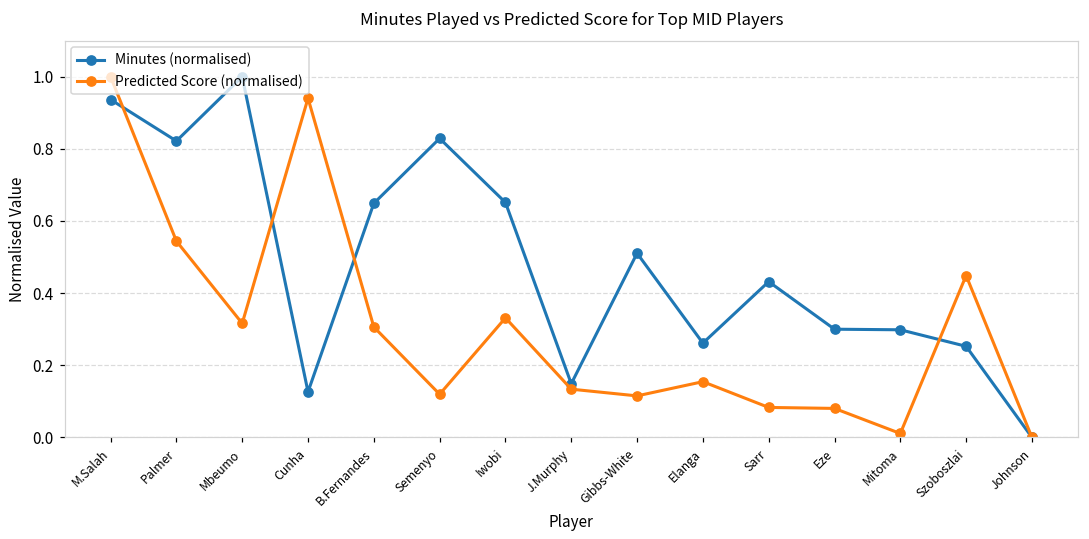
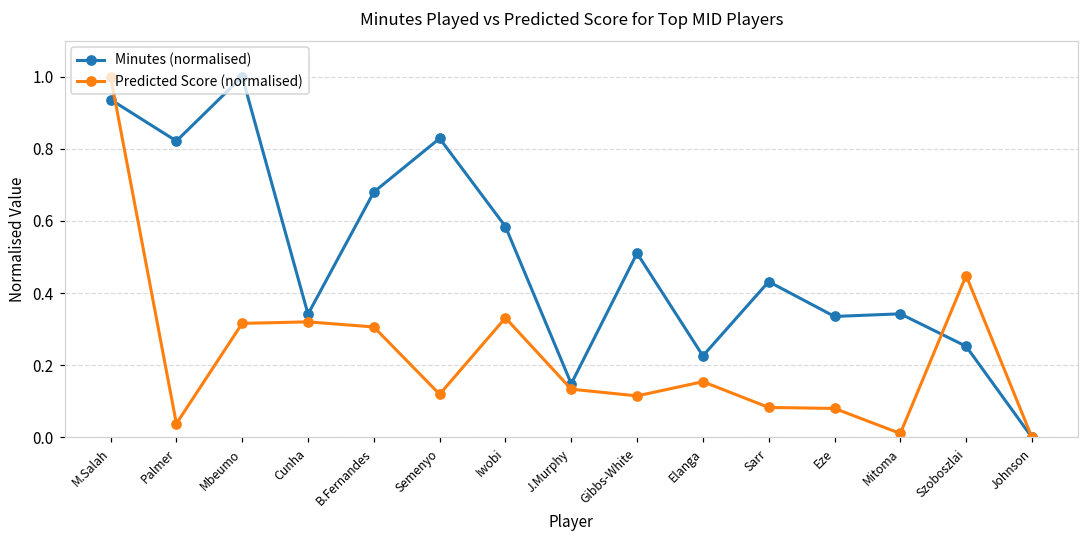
Predicted Score (normalised), Palmer: 0.54 -> 0.04
Minutes (normalised), Cunha: 0.13 -> 0.34
Predicted Score (normalised), Cunha: 0.94 -> 0.32
Minutes (normalised), B.Fernandes: 0.65 -> 0.68
Minutes (normalised), Iwobi: 0.65 -> 0.58
Minutes (normalised), Elanga: 0.26 -> 0.23
Minutes (normalised), Eze: 0.30 -> 0.34
Minutes (normalised), Mitoma: 0.30 -> 0.34
